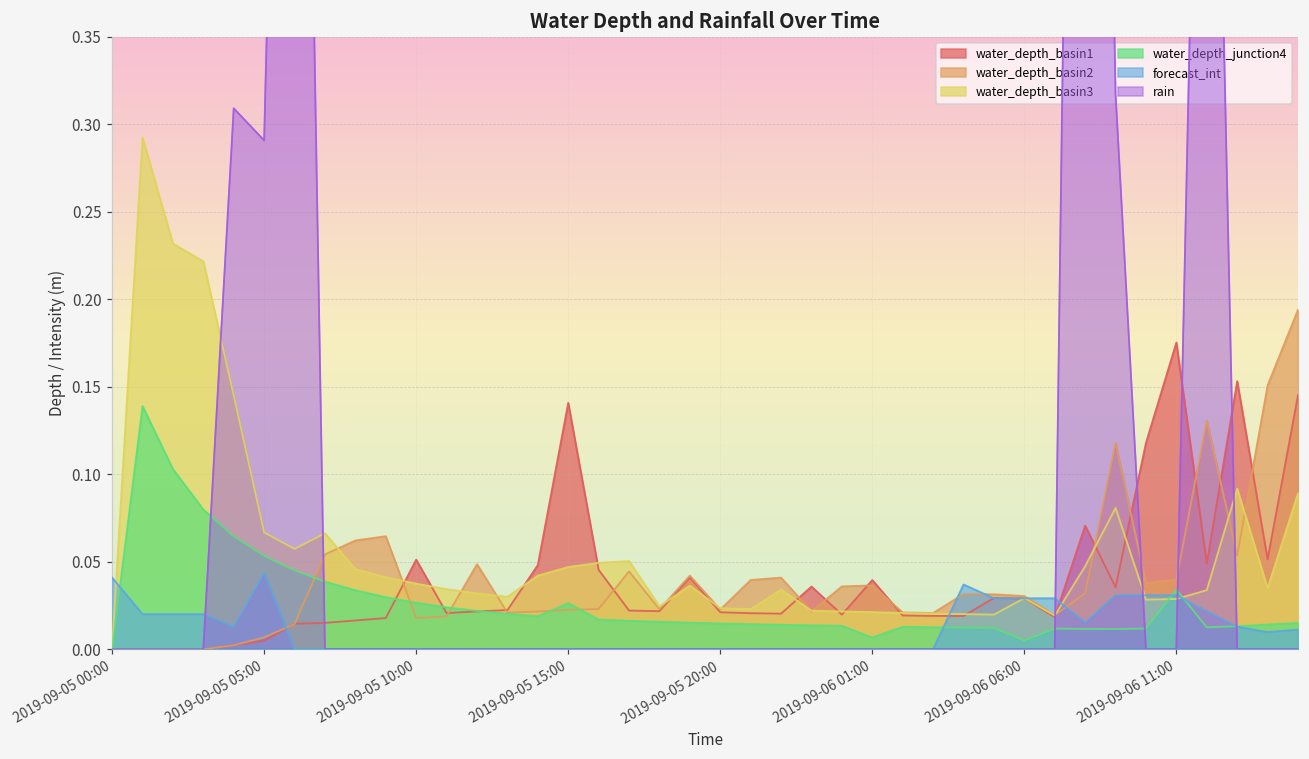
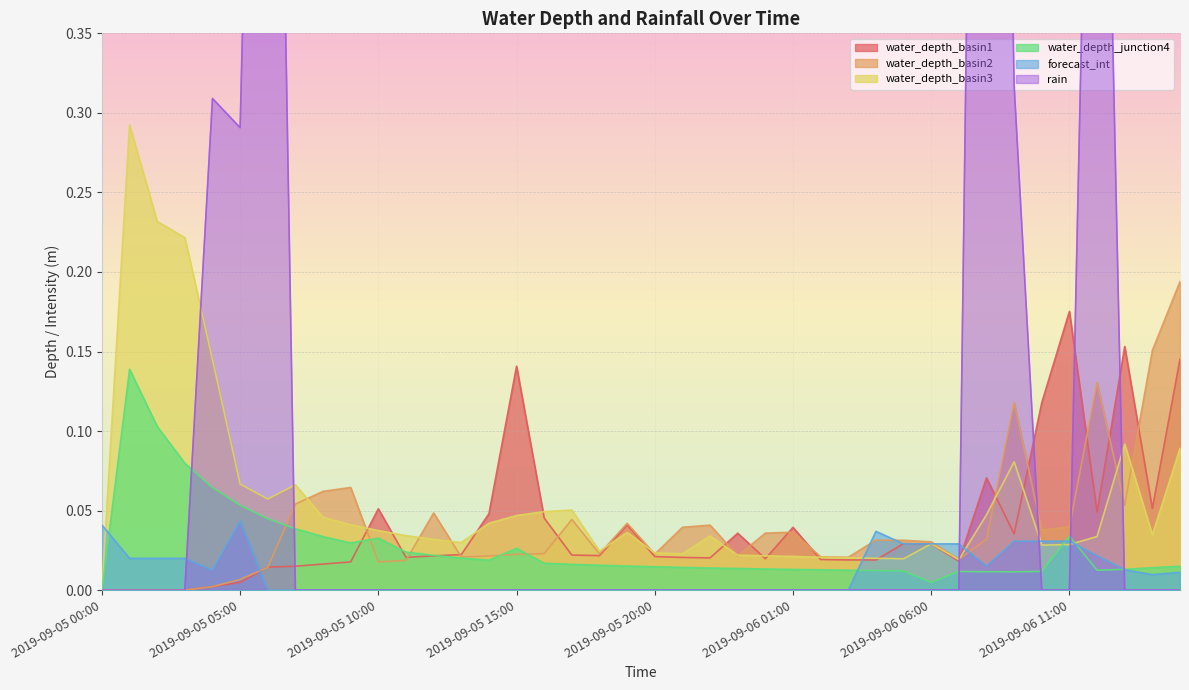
water_depth_junction4, 2019-09-05 10:00: 0.027 -> 0.033
water_depth_junction4, 2019-09-06 01:00: 0.007 -> 0.013
